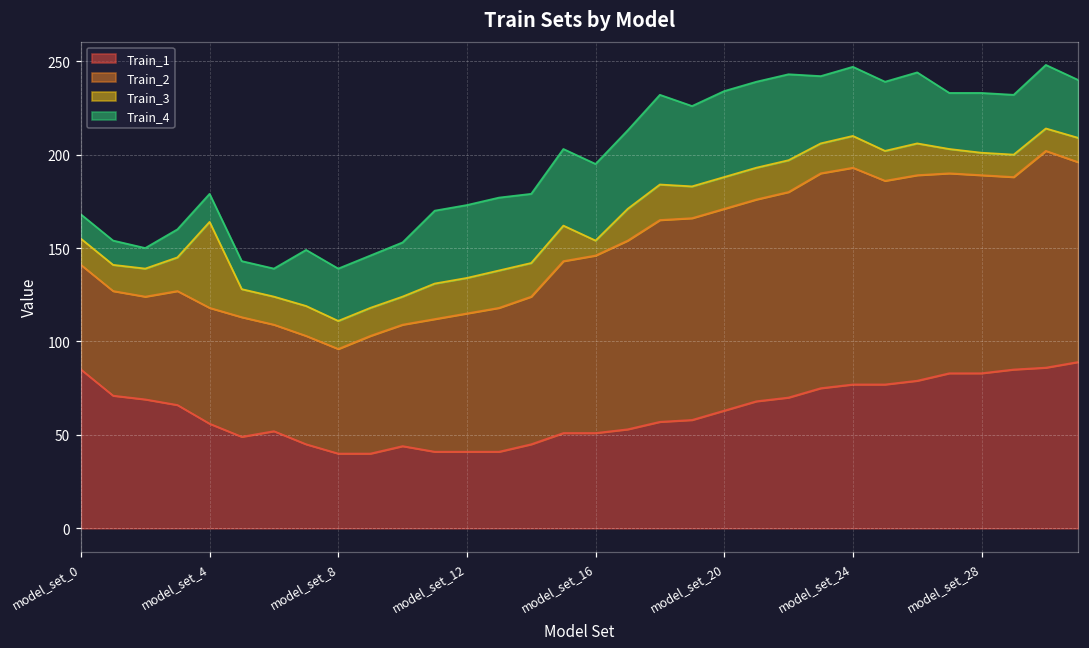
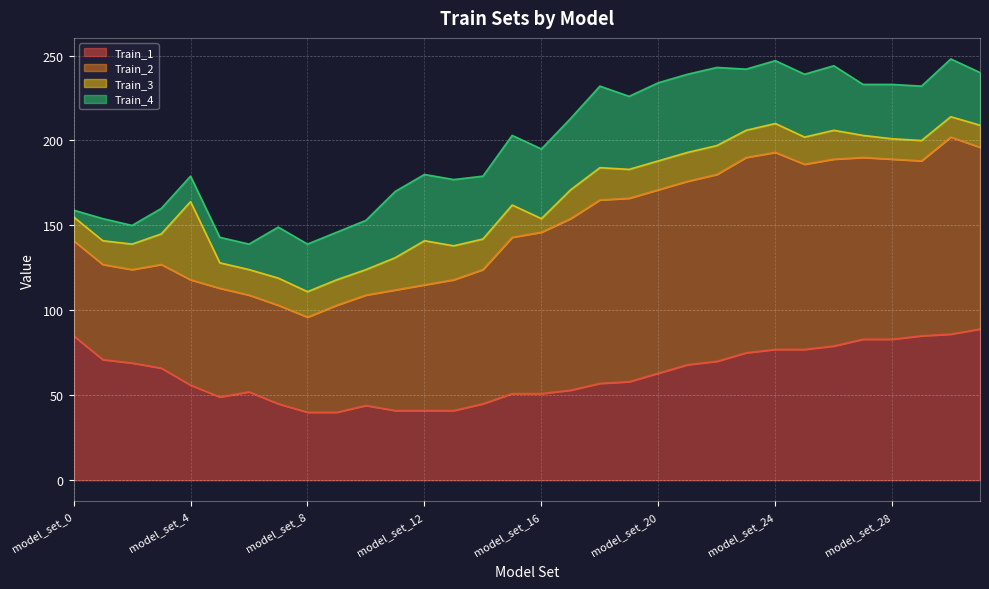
Train_4, model_set_0: 13 -> 4
Train_3, model_set_12: 19 -> 26
